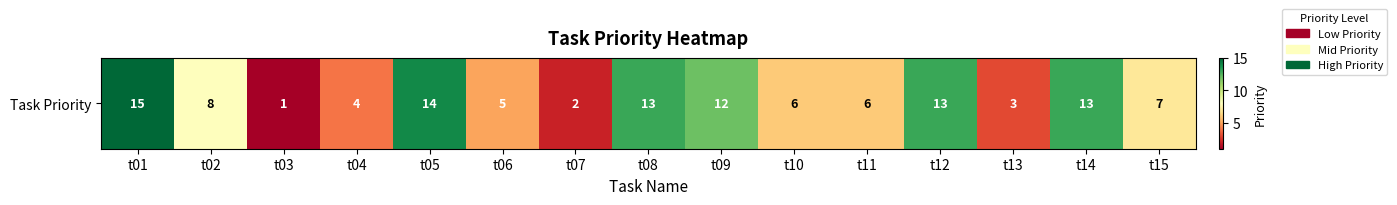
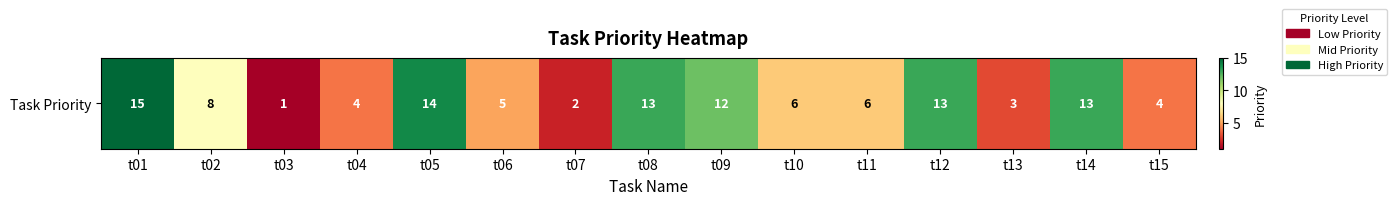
Task Priority, t15: 7 -> 4
